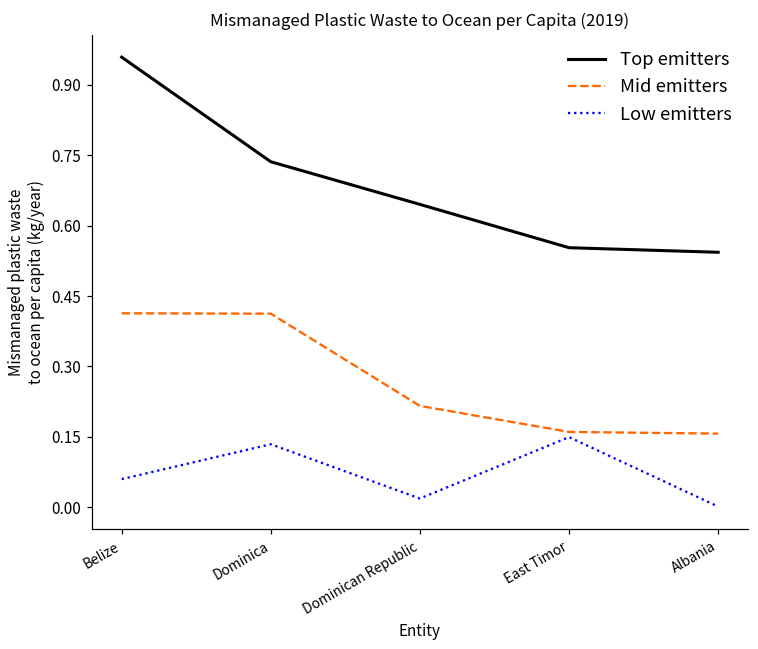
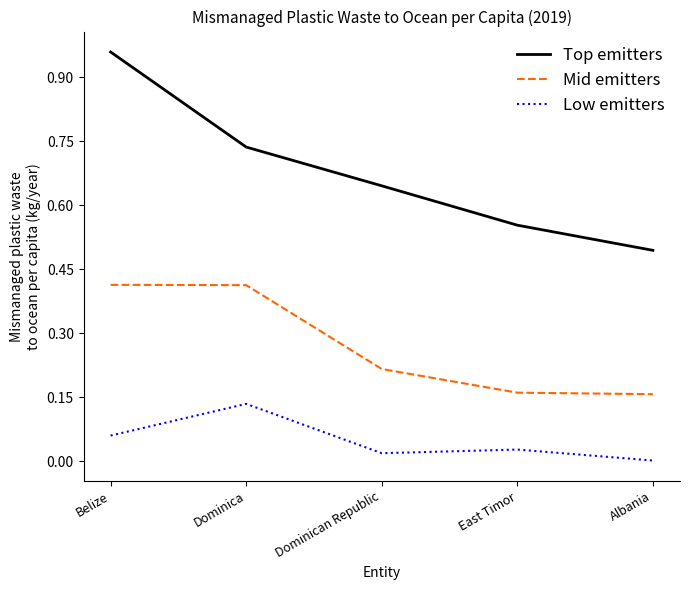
Low emitters, East Timor: 0.15 -> 0.03
Top emitters, Albania: 0.54 -> 0.49
